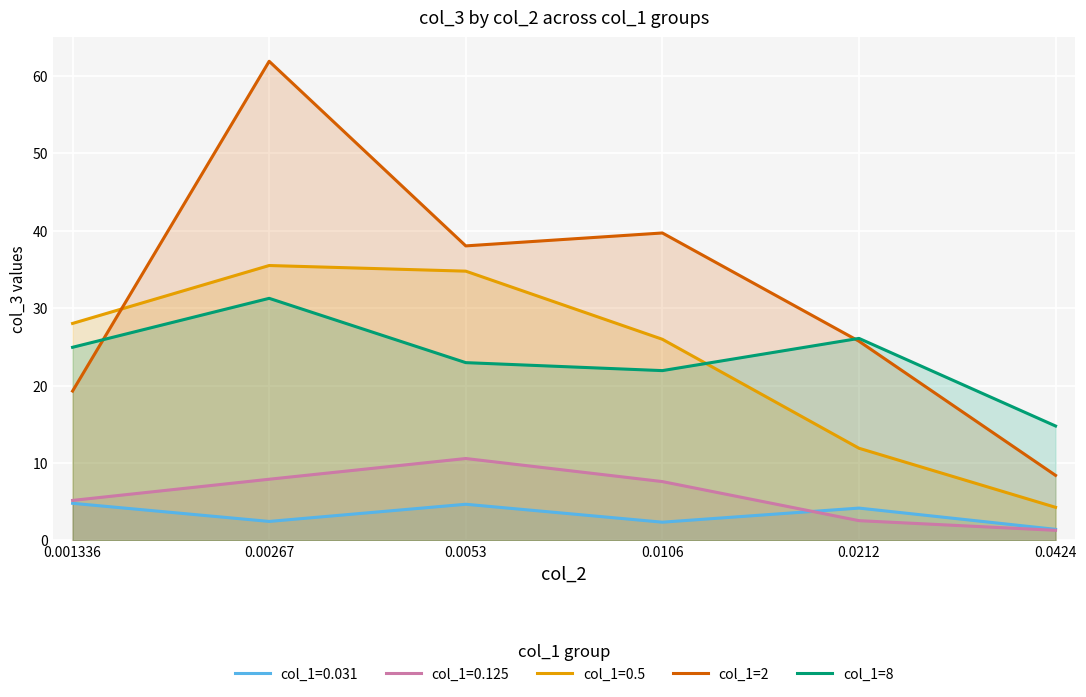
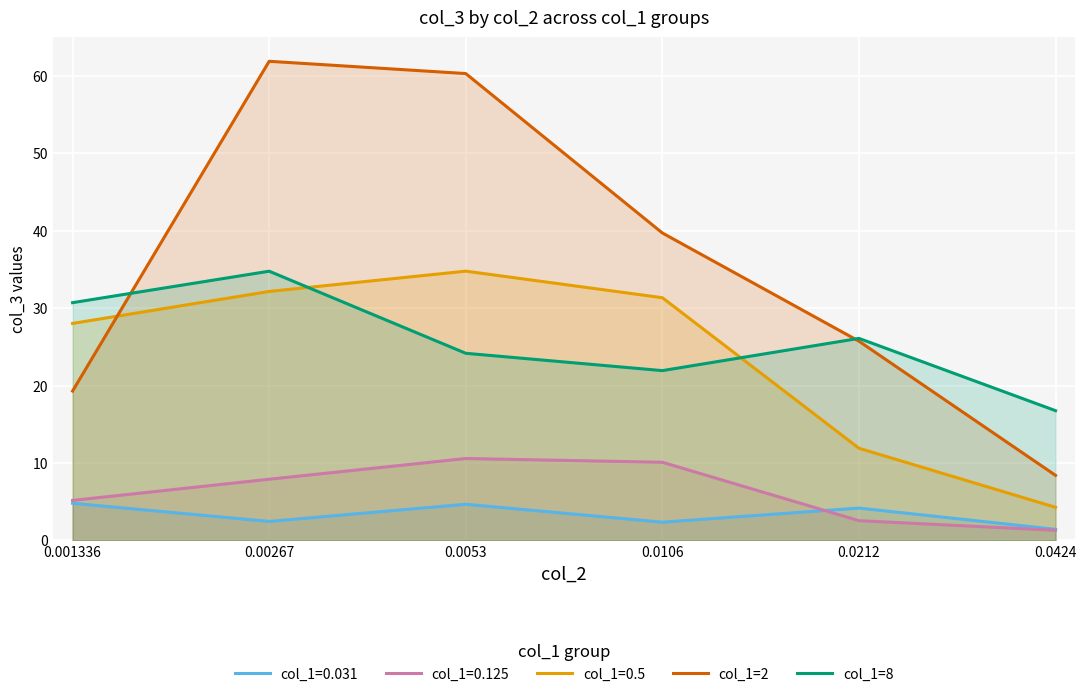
col_1=8, 0.001336: 25 -> 31
col_1=0.5, 0.00267: 36 -> 32
col_1=8, 0.00267: 31 -> 35
col_1=2, 0.0053: 38 -> 60
col_1=8, 0.0053: 23 -> 24
col_1=0.125, 0.0106: 8 -> 10
col_1=0.5, 0.0106: 26 -> 31
col_1=8, 0.0424: 15 -> 17
